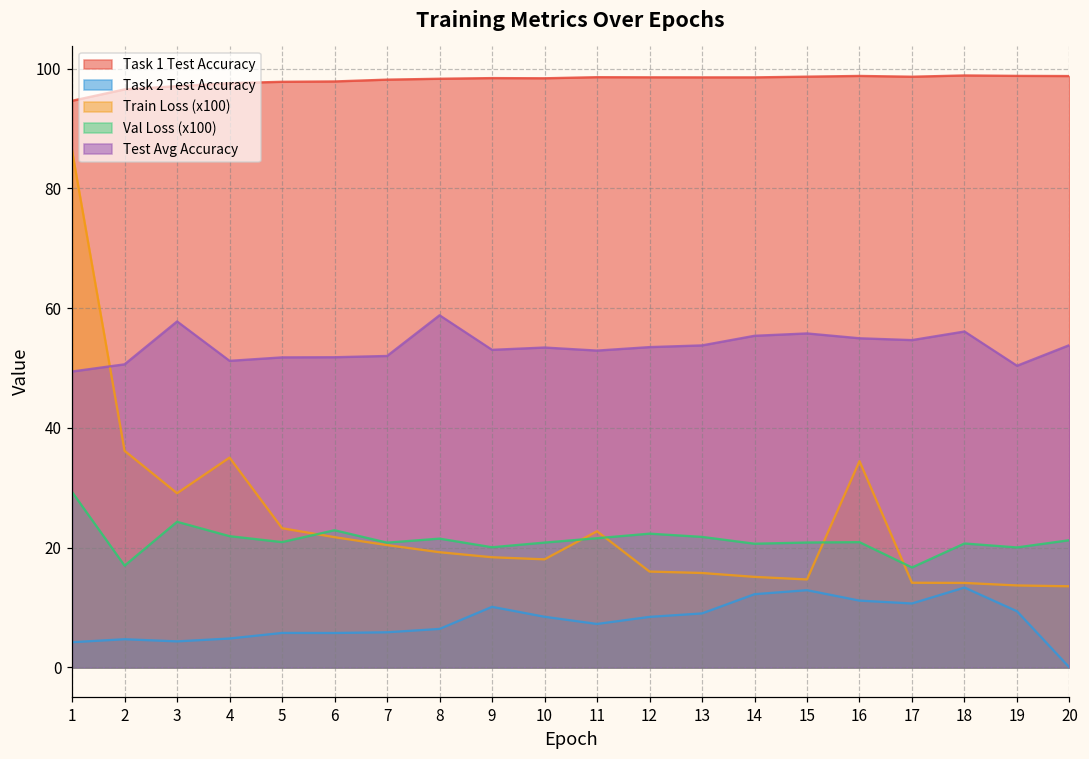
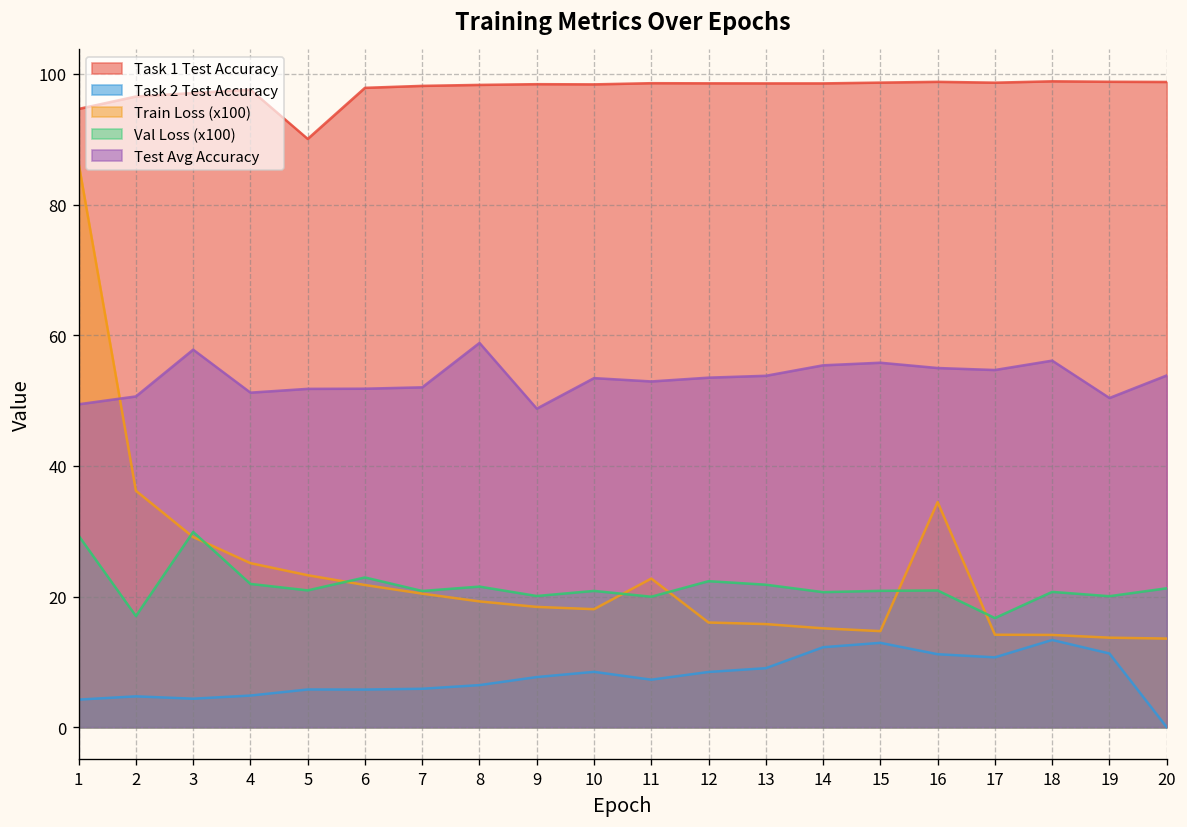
Val Loss (x100), 3: 24 -> 30
Train Loss (x100), 4: 35 -> 25
Task 1 Test Accuracy, 5: 98 -> 90
Task 2 Test Accuracy, 9: 10 -> 8
Test Avg Accuracy, 9: 53 -> 49
Val Loss (x100), 11: 22 -> 20
Task 2 Test Accuracy, 19: 9 -> 11
